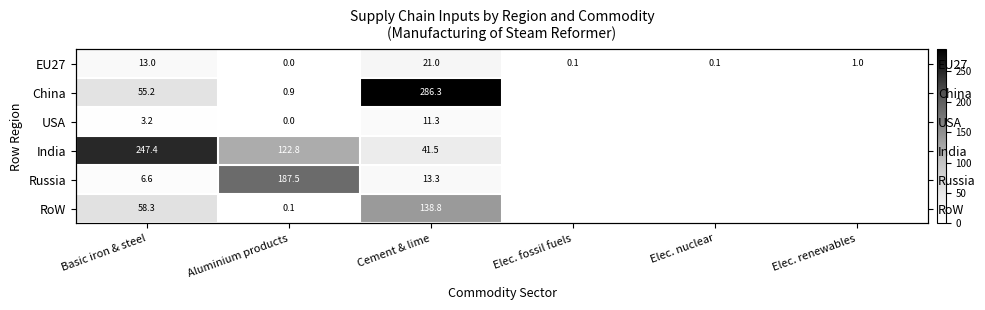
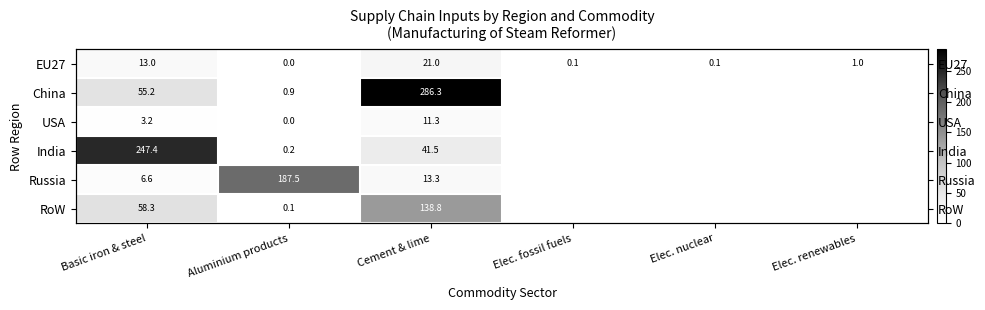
India, Aluminium products: 122.8 -> 0.2
